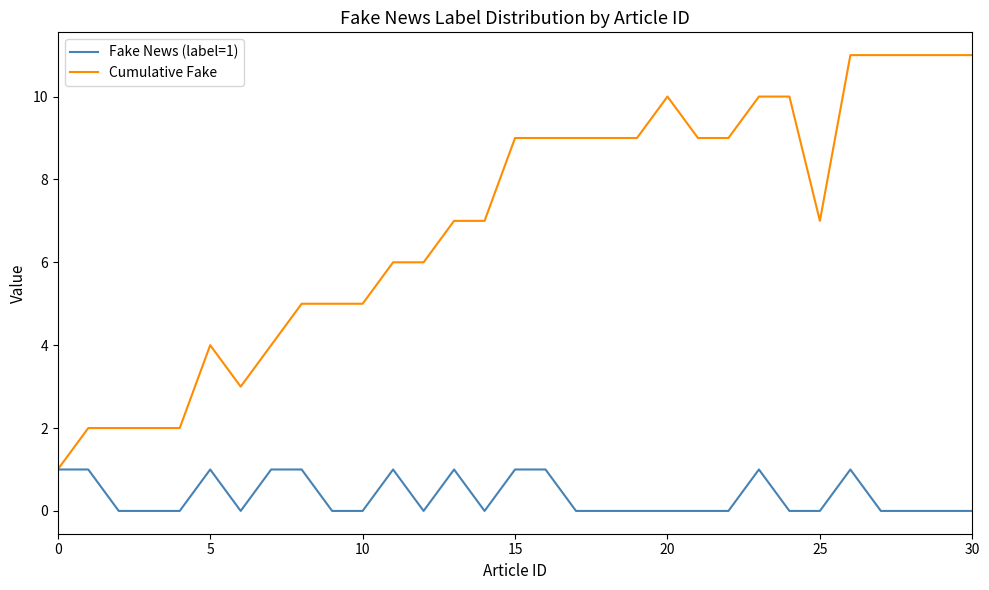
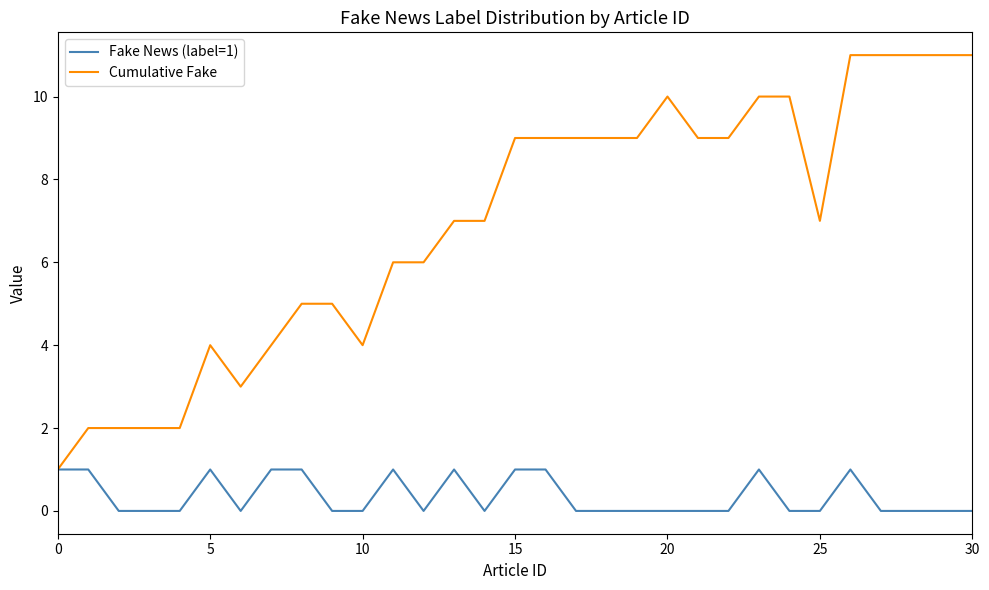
Cumulative Fake, 10: 5 -> 4
